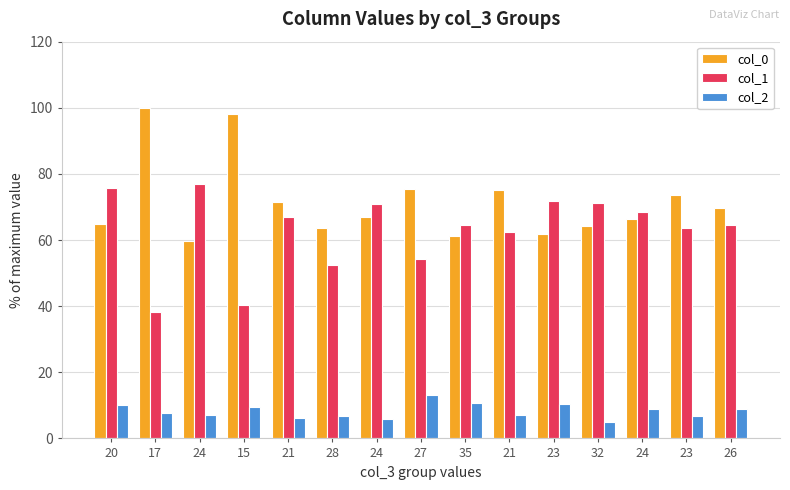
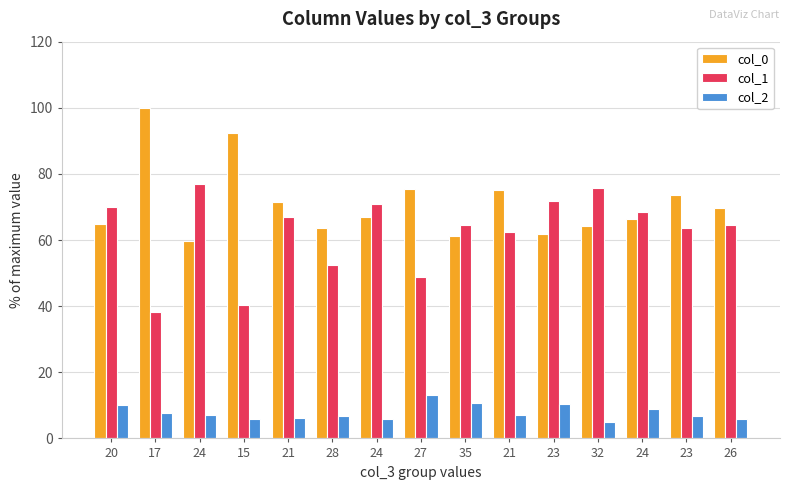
col_1, 20: 76 -> 70
col_0, 15: 98 -> 92
col_2, 15: 9 -> 6
col_1, 27: 54 -> 49
col_1, 32: 71 -> 76
col_2, 26: 9 -> 6
